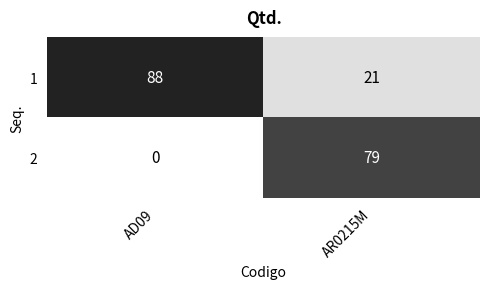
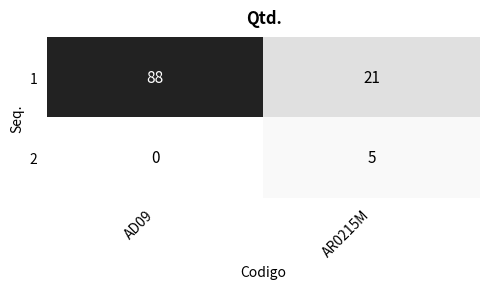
2, AR0215M: 79 -> 5
